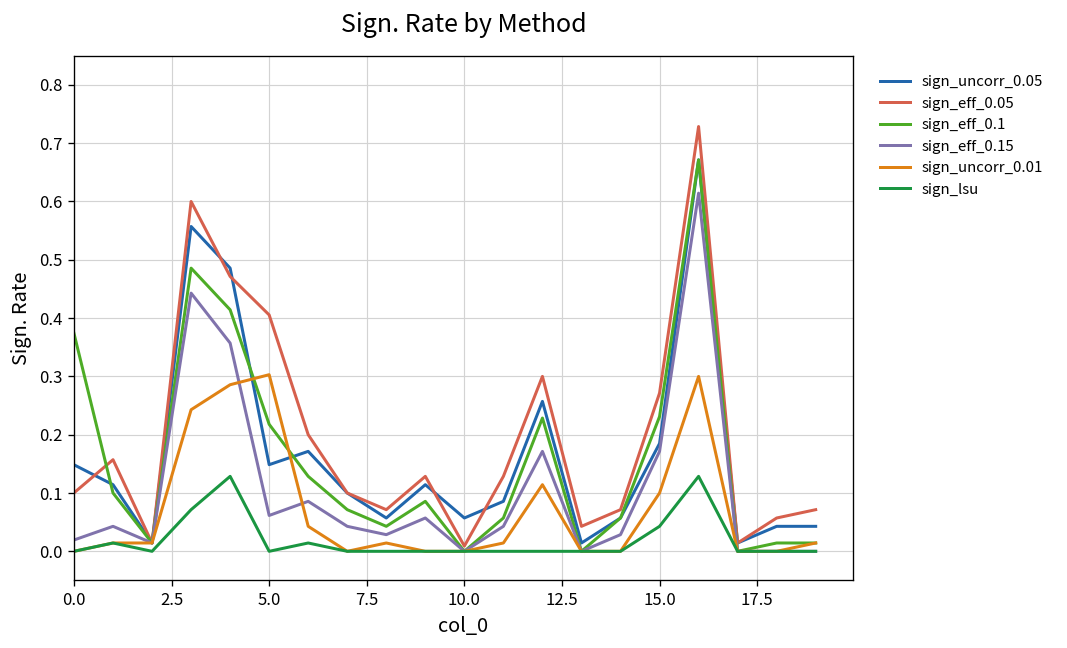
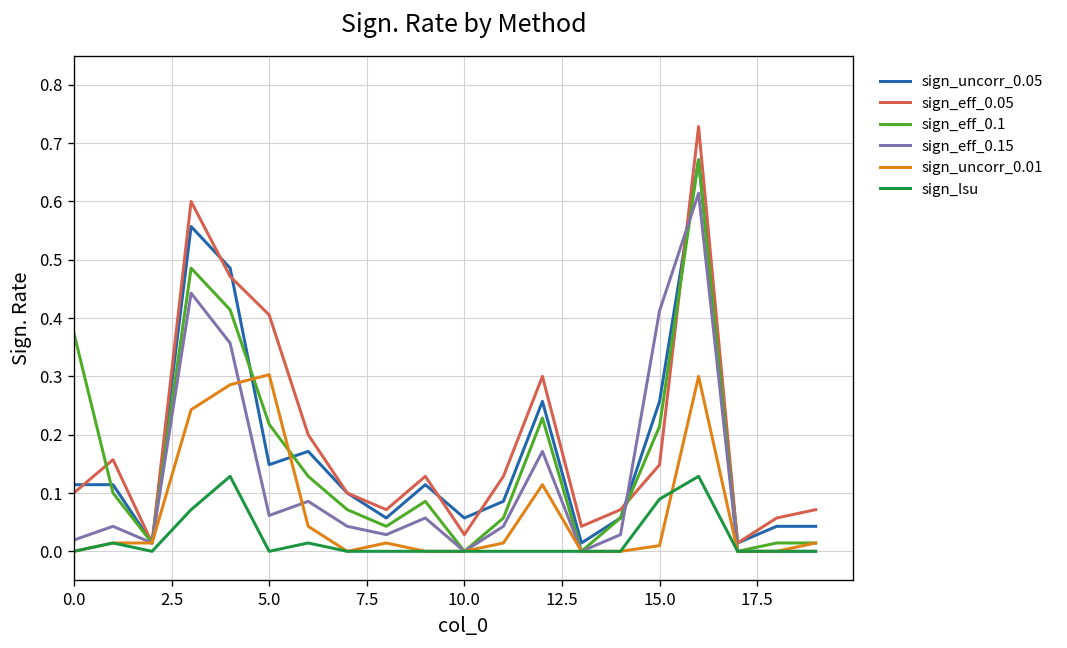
sign_uncorr_0.05, 0.0: 0.15 -> 0.11
sign_eff_0.05, 10.0: 0.01 -> 0.03
sign_uncorr_0.05, 15.0: 0.18 -> 0.26
sign_eff_0.05, 15.0: 0.27 -> 0.15
sign_eff_0.1, 15.0: 0.23 -> 0.21
sign_eff_0.15, 15.0: 0.17 -> 0.41
sign_uncorr_0.01, 15.0: 0.10 -> 0.01
sign_lsu, 15.0: 0.04 -> 0.09
